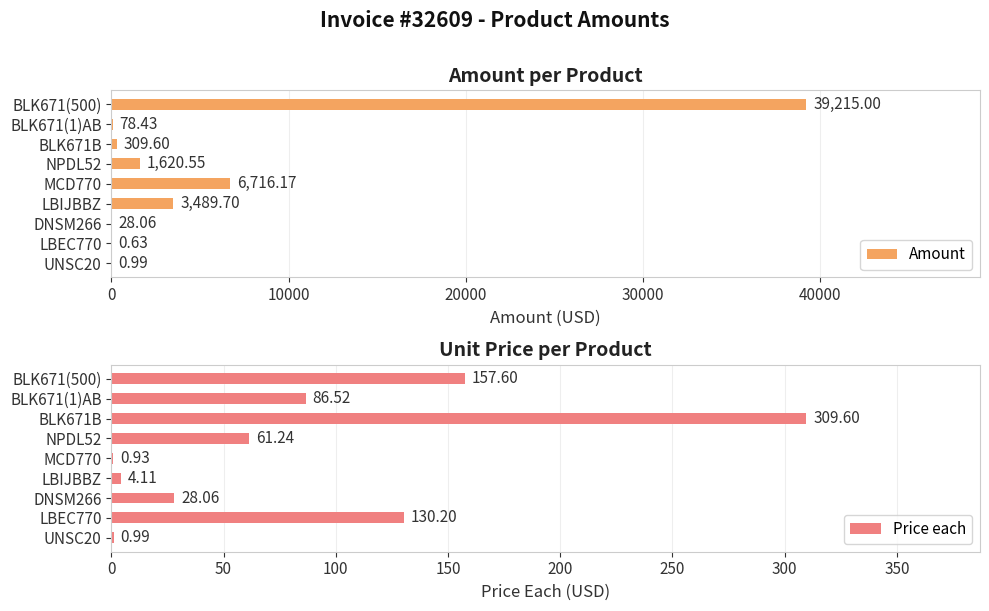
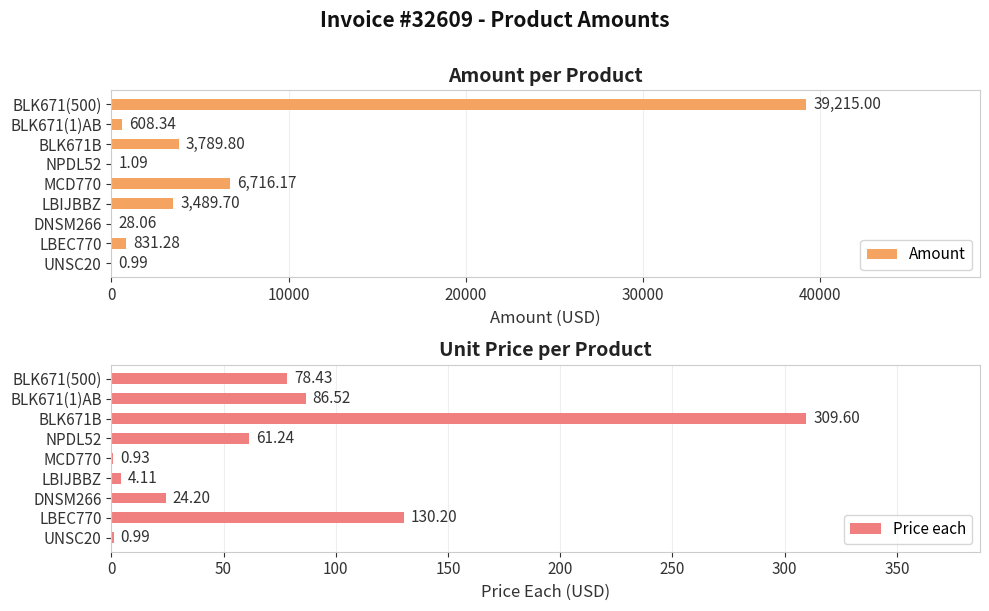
Amount per Product, BLK671(1)AB: 78.43 -> 608.34
Amount per Product, BLK671B: 309.60 -> 3,789.80
Amount per Product, NPDL52: 1,620.55 -> 1.09
Amount per Product, LBEC770: 0.63 -> 831.28
Unit Price per Product, BLK671(500): 157.60 -> 78.43
Unit Price per Product, DNSM266: 28.06 -> 24.20
